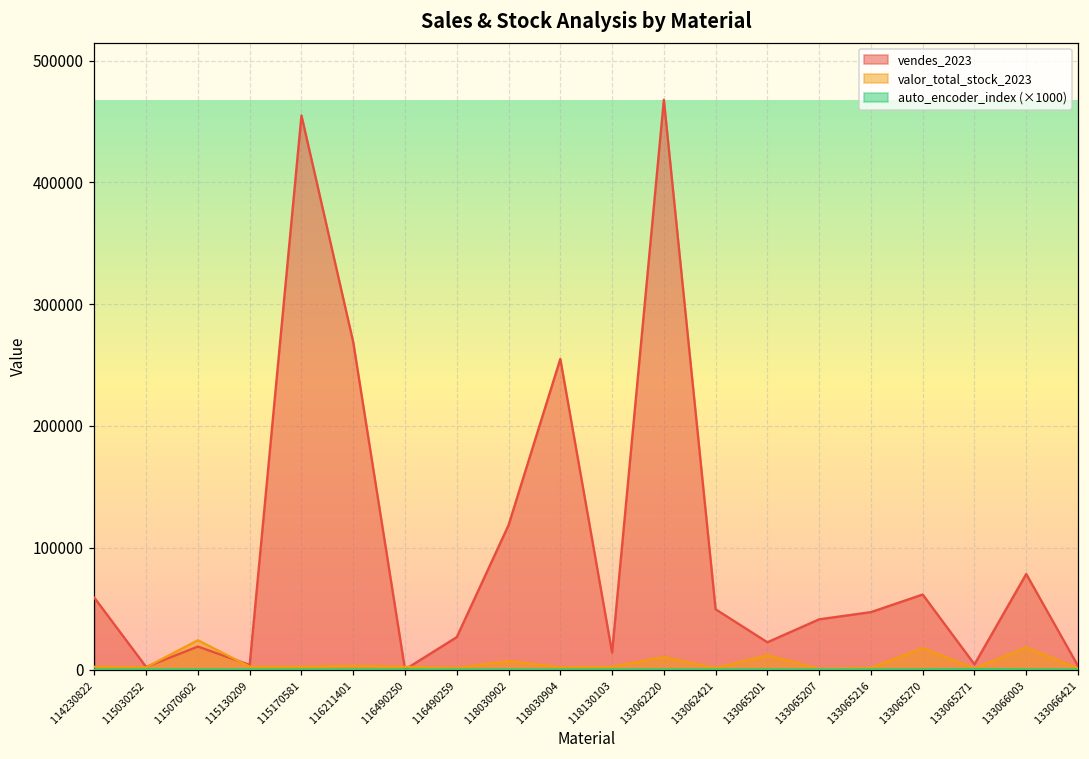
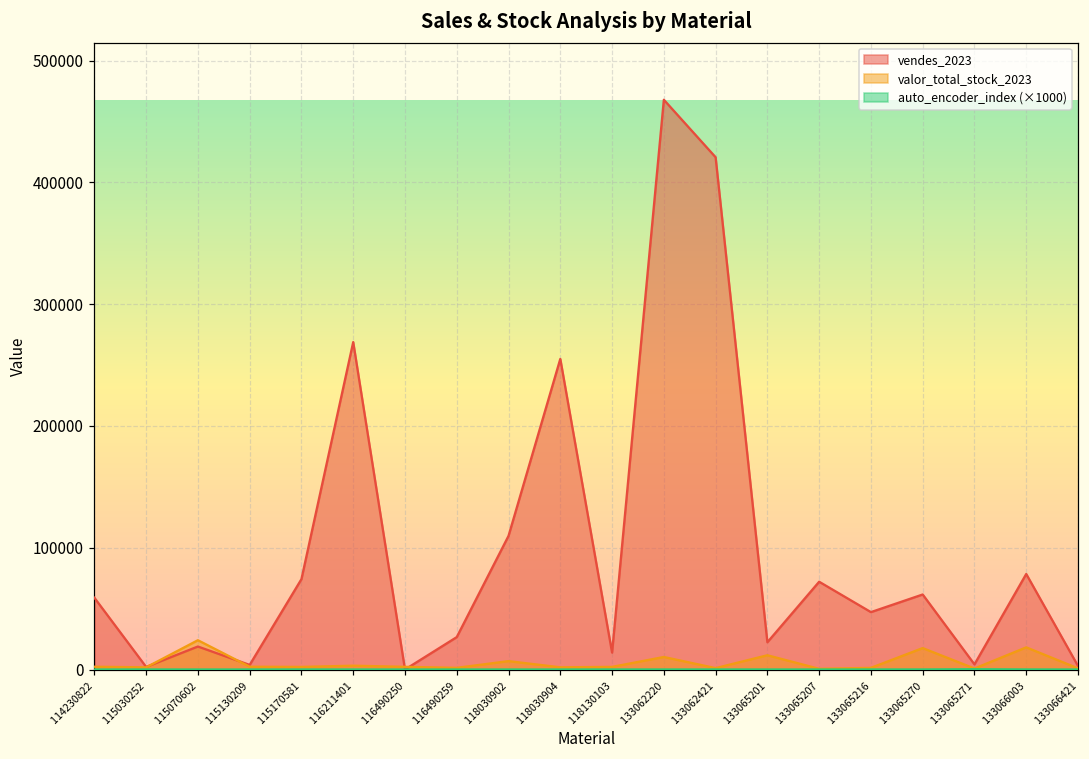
vendes_2023, 115170581: 455000 -> 74000
vendes_2023, 118030902: 119000 -> 110000
vendes_2023, 133062421: 49000 -> 421000
vendes_2023, 133065207: 41000 -> 72000
